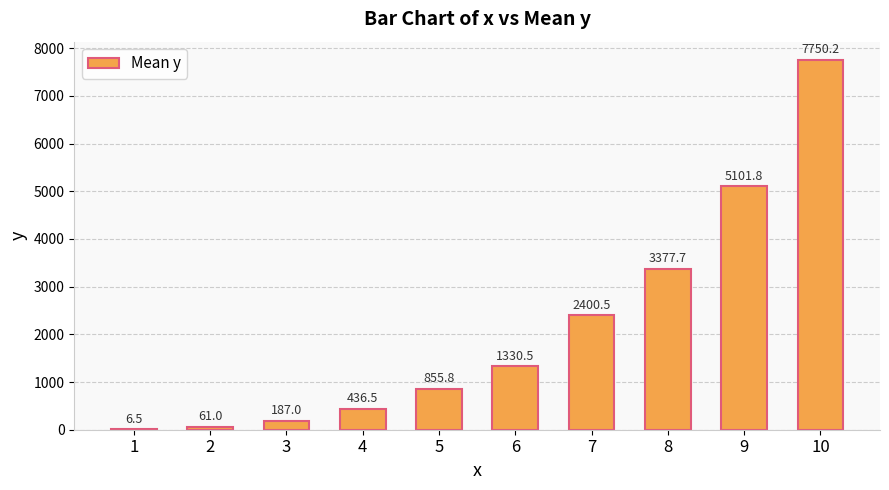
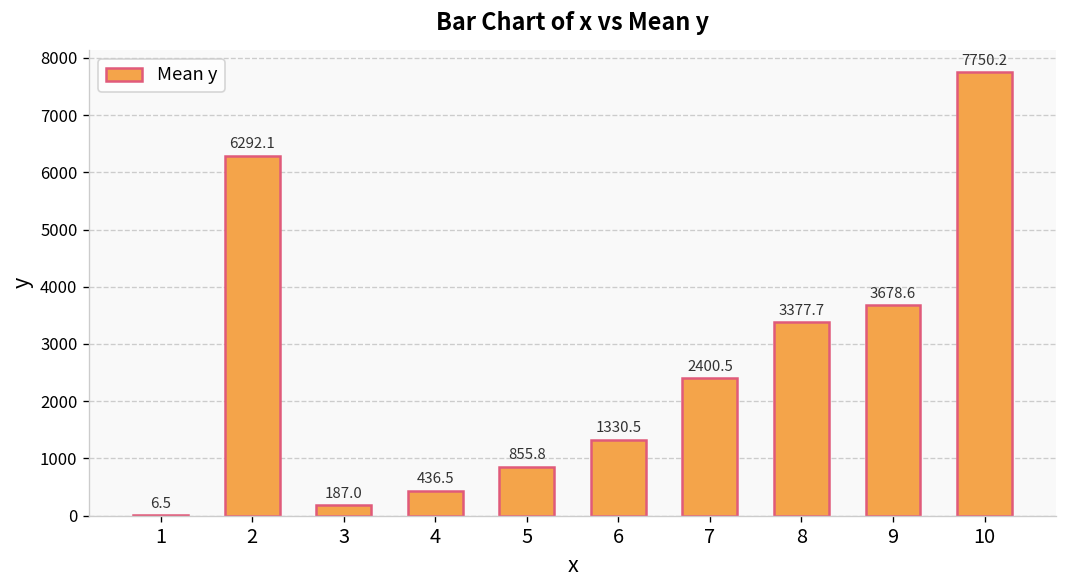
2: 61.0 -> 6292.1
9: 5101.8 -> 3678.6
